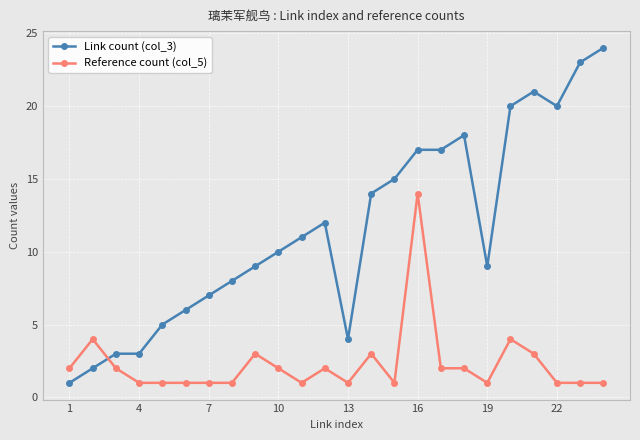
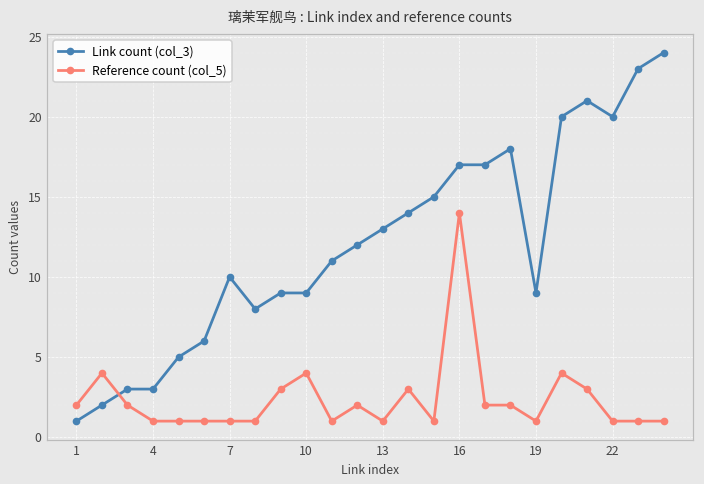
Link count (col_3), 7: 7 -> 10
Link count (col_3), 10: 10 -> 9
Reference count (col_5), 10: 2 -> 4
Link count (col_3), 13: 4 -> 13
